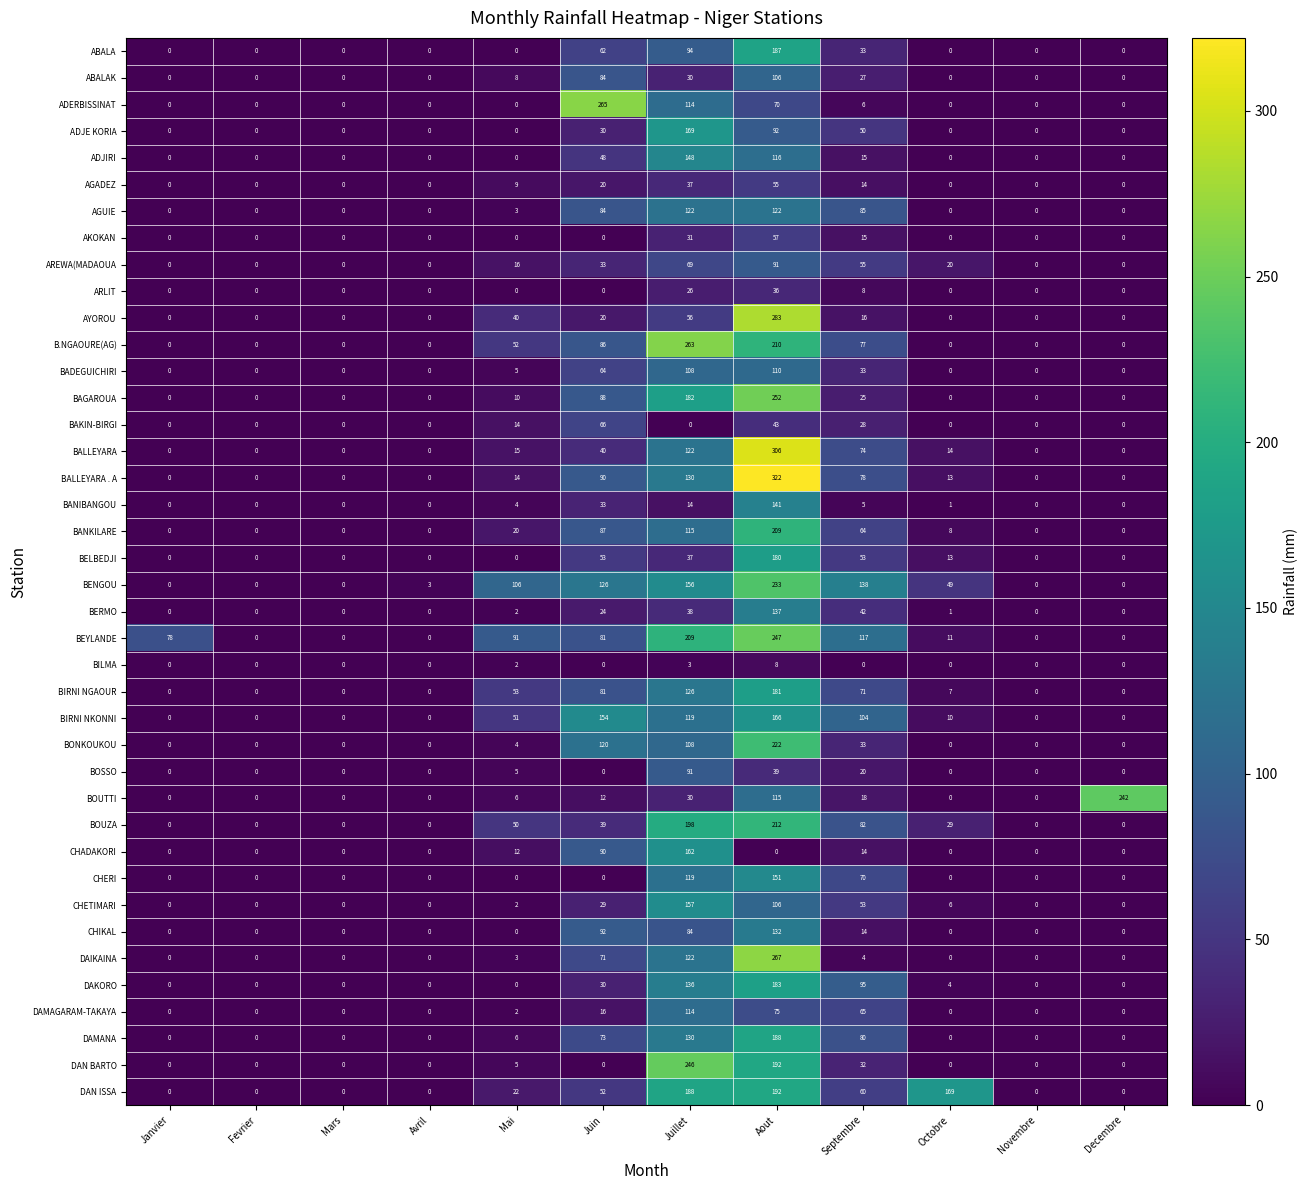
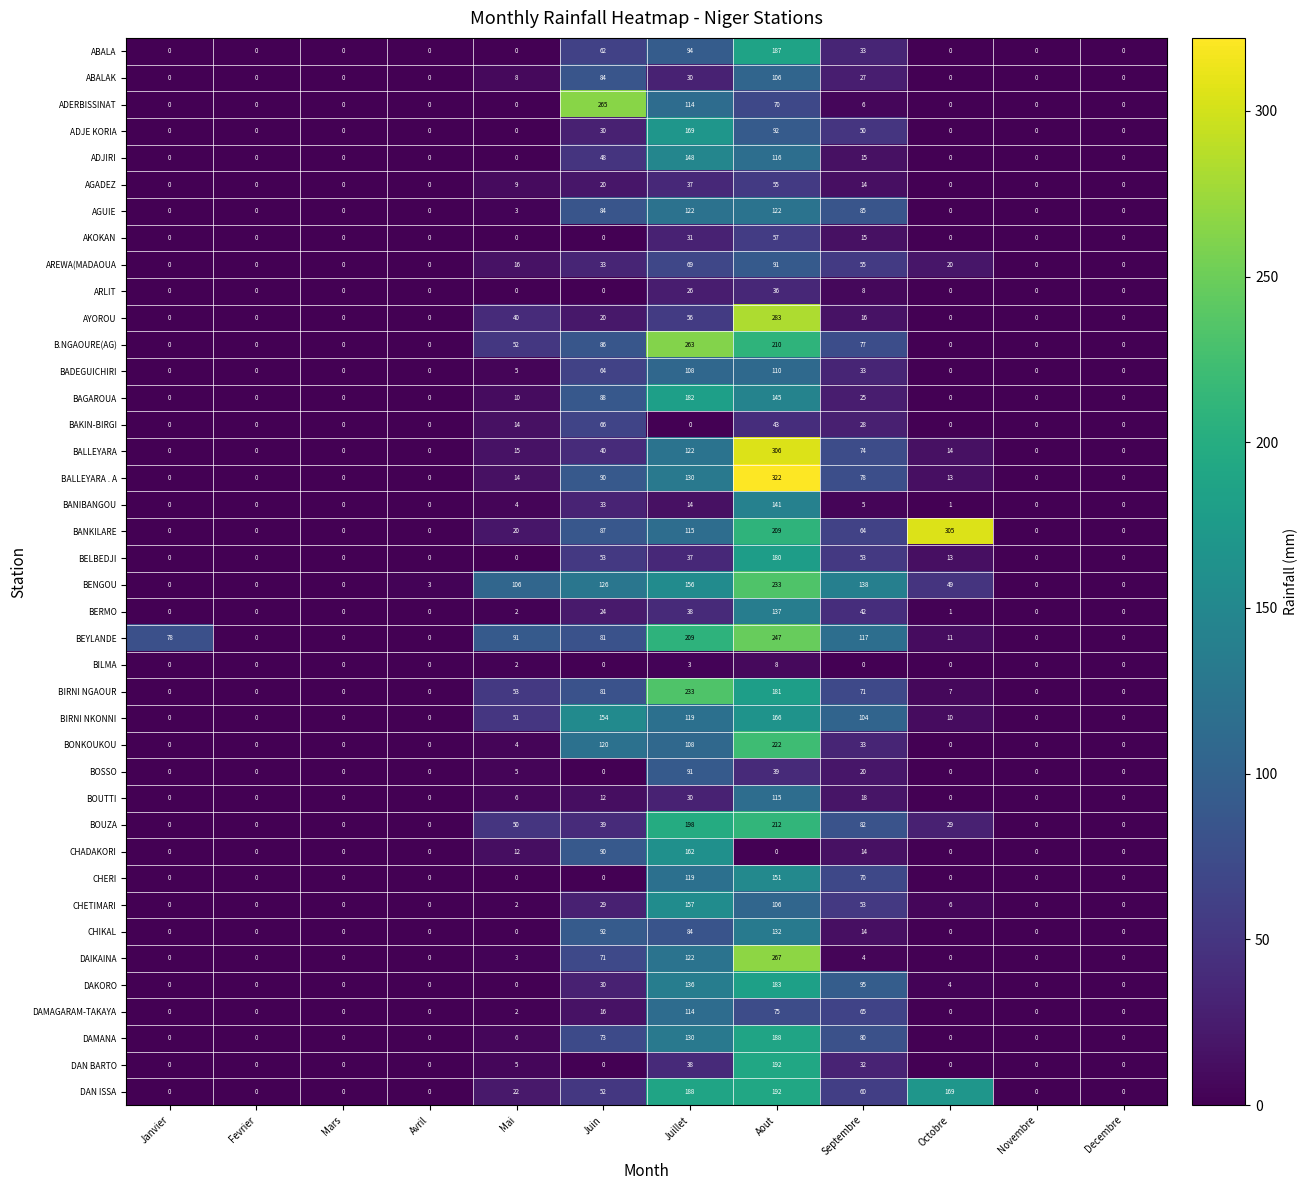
BAGAROUA, Aout: 252 -> 145
BANKILARE, Octobre: 8 -> 305
BIRNI NGAOUR, Juillet: 126 -> 233
BOUTTI, Decembre: 242 -> 0
DAN BARTO, Juillet: 246 -> 38
